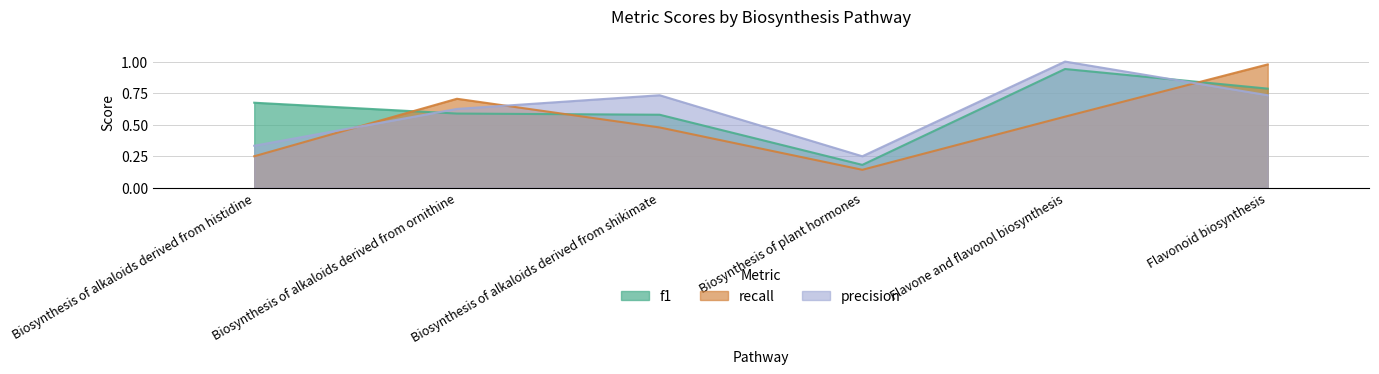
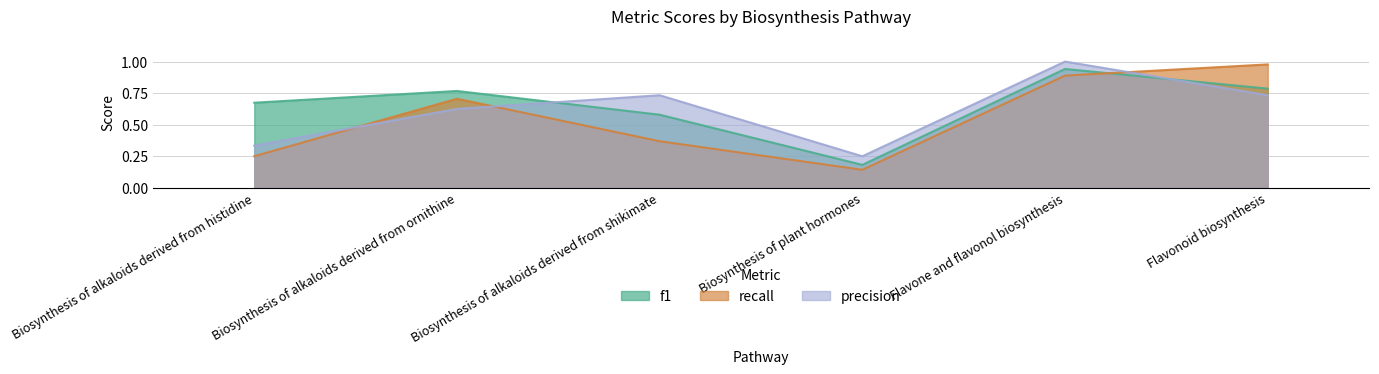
f1, Biosynthesis of alkaloids derived from ornithine: 0.59 -> 0.77
recall, Biosynthesis of alkaloids derived from shikimate: 0.48 -> 0.37
recall, Flavone and flavonol biosynthesis: 0.56 -> 0.89
